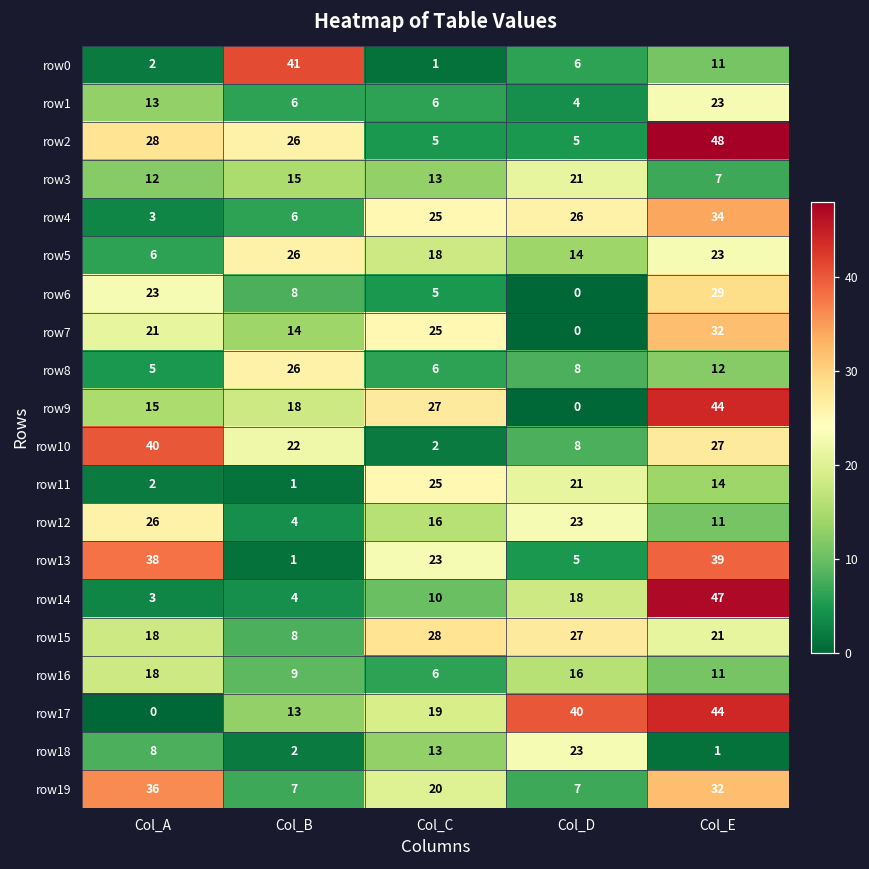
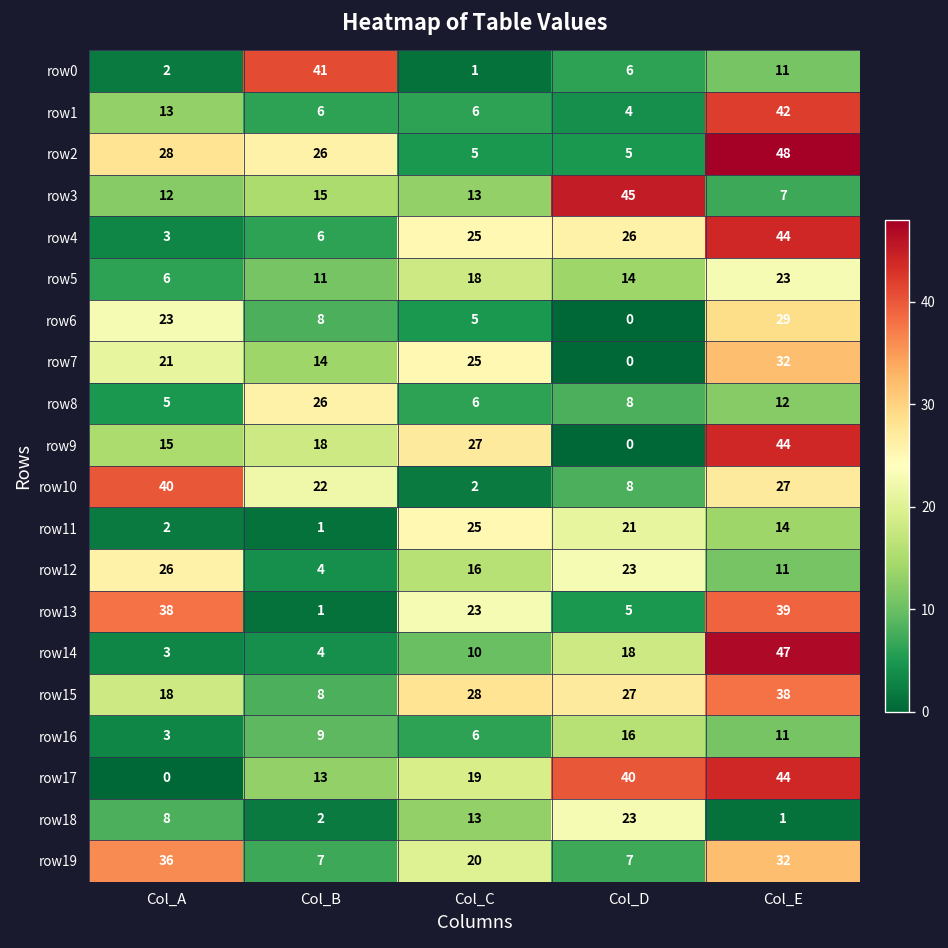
row1, Col_E: 23 -> 42
row3, Col_D: 21 -> 45
row4, Col_E: 34 -> 44
row5, Col_B: 26 -> 11
row15, Col_E: 21 -> 38
row16, Col_A: 18 -> 3
